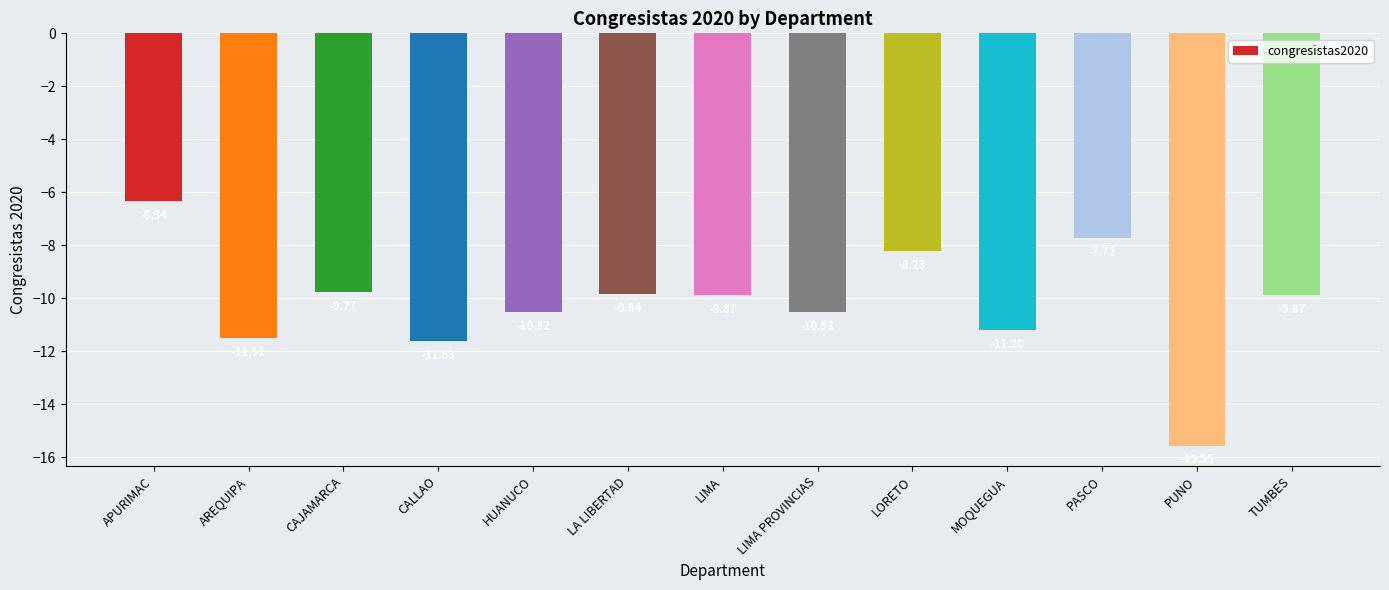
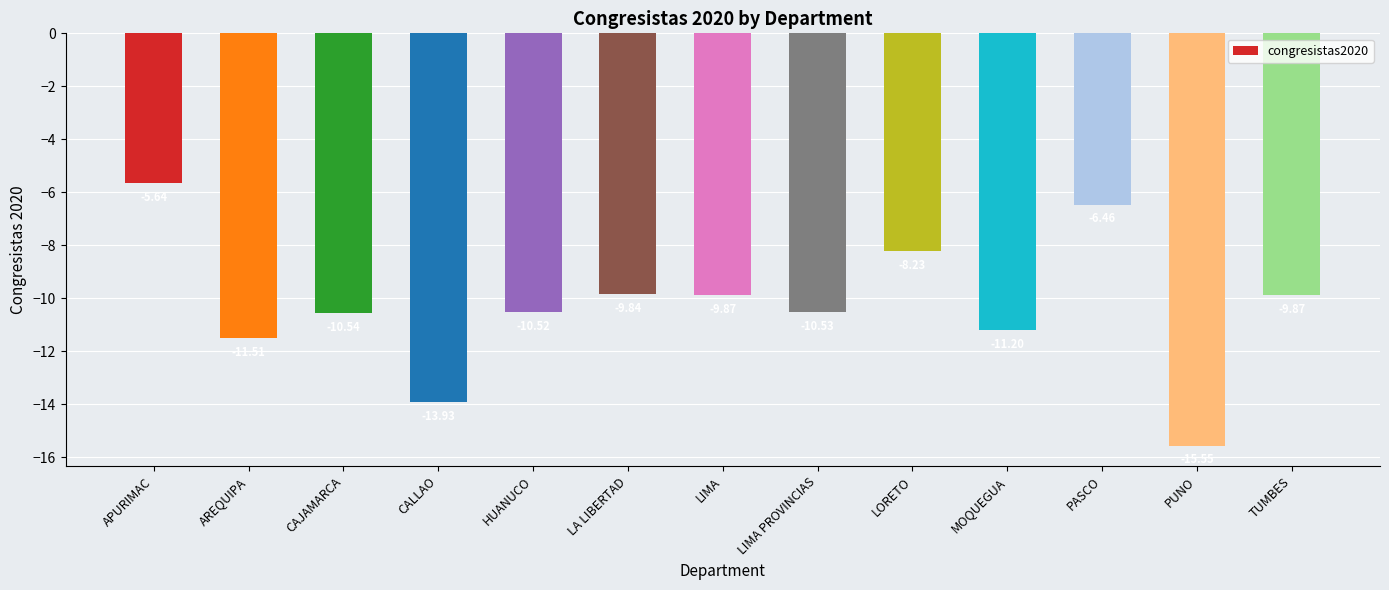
APURIMAC: -6.3 -> -5.6
CAJAMARCA: -9.8 -> -10.5
CALLAO: -11.6 -> -13.9
PASCO: -7.7 -> -6.5
